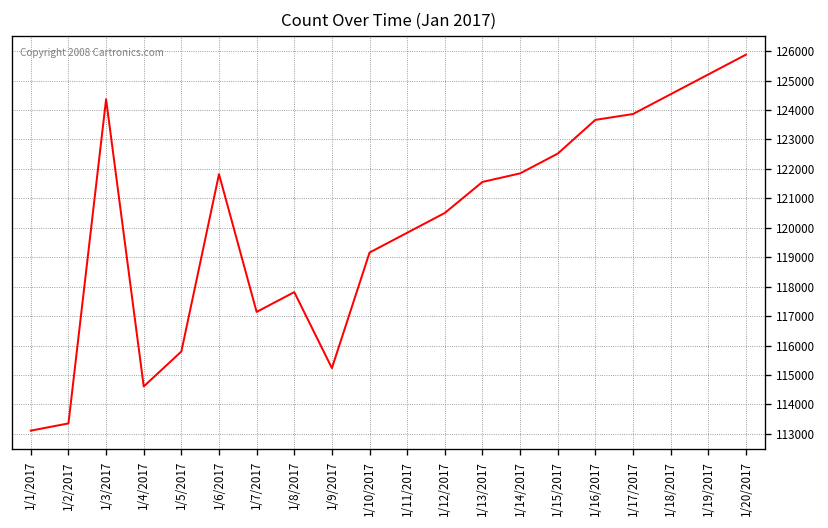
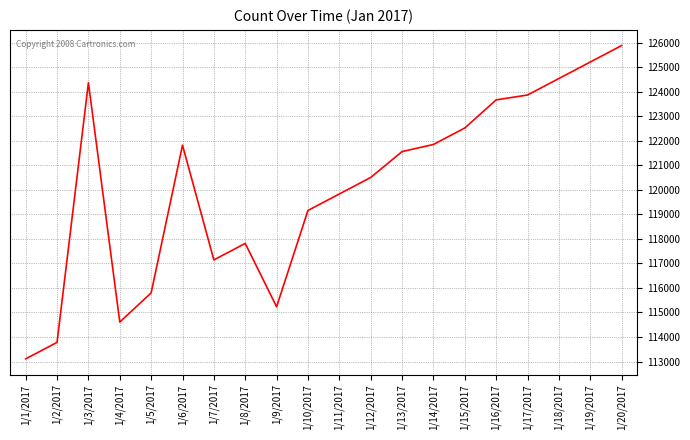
1/2/2017: 113400 -> 113800
